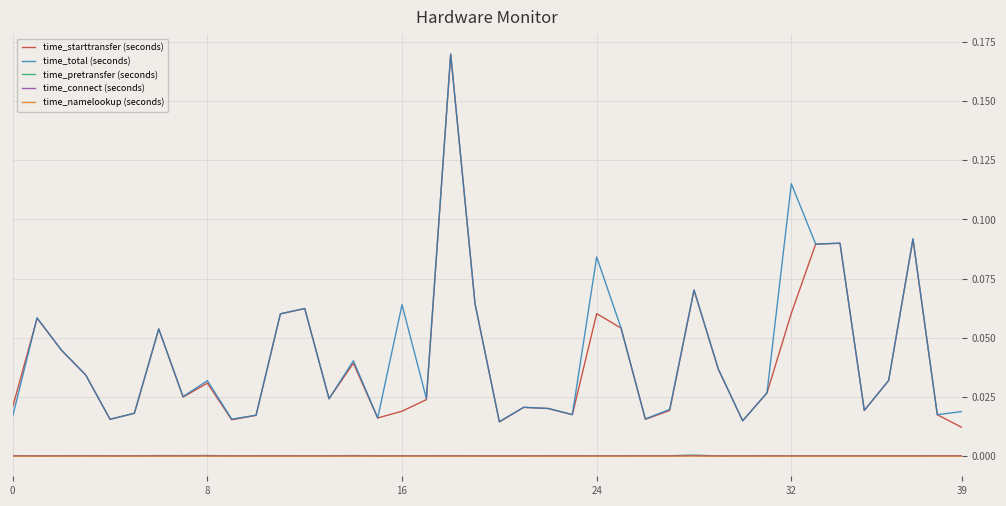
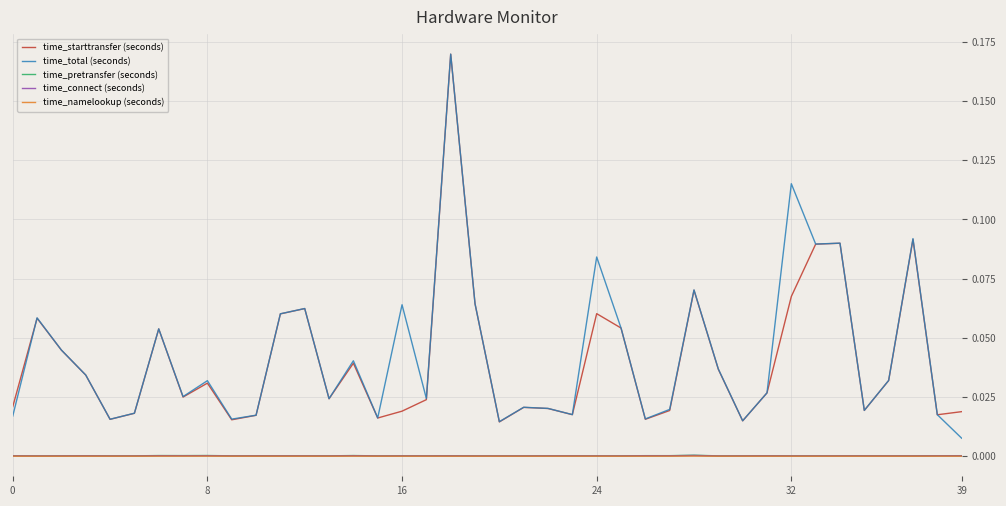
time_starttransfer (seconds), 32: 0.060 -> 0.067
time_starttransfer (seconds), 39: 0.012 -> 0.019
time_total (seconds), 39: 0.019 -> 0.008
